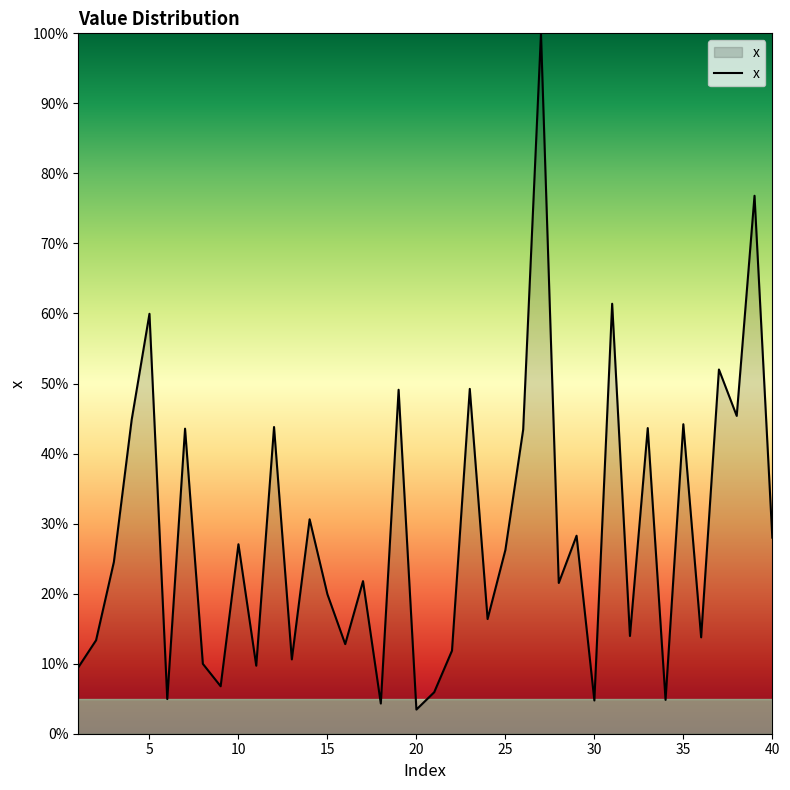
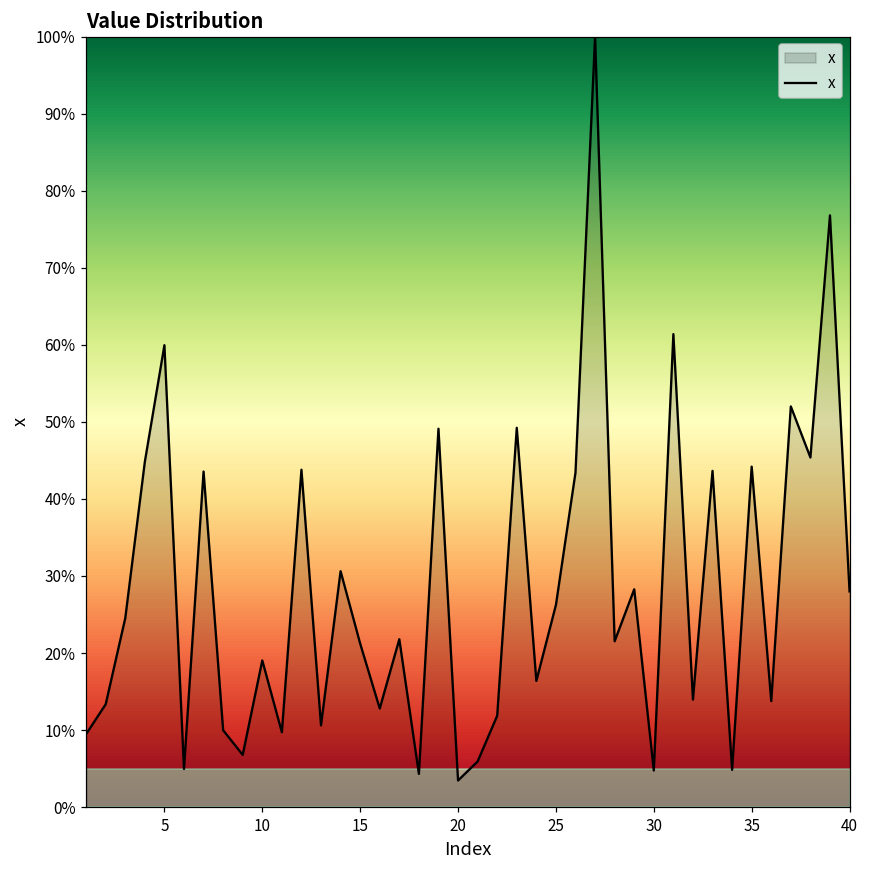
10: 27% -> 19%
15: 20% -> 21%
